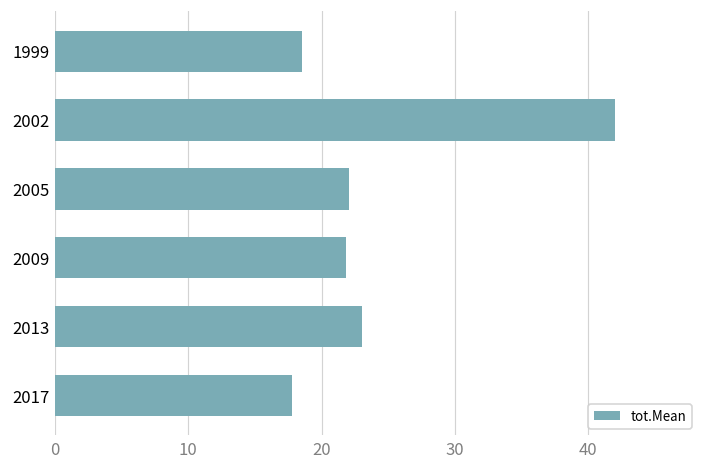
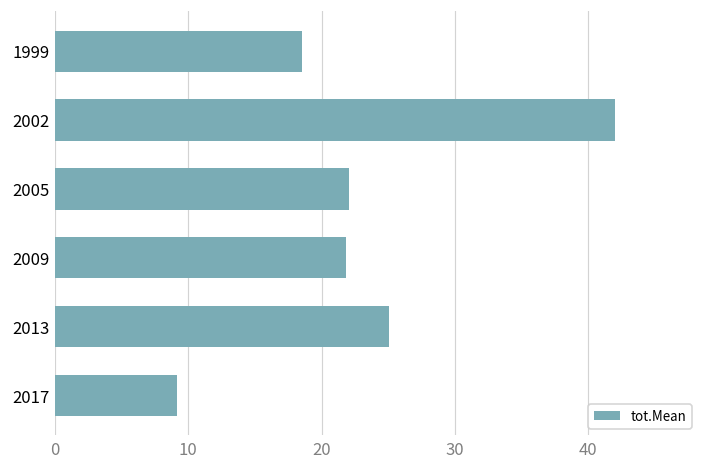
2013: 23.0 -> 25.1
2017: 17.7 -> 9.1
